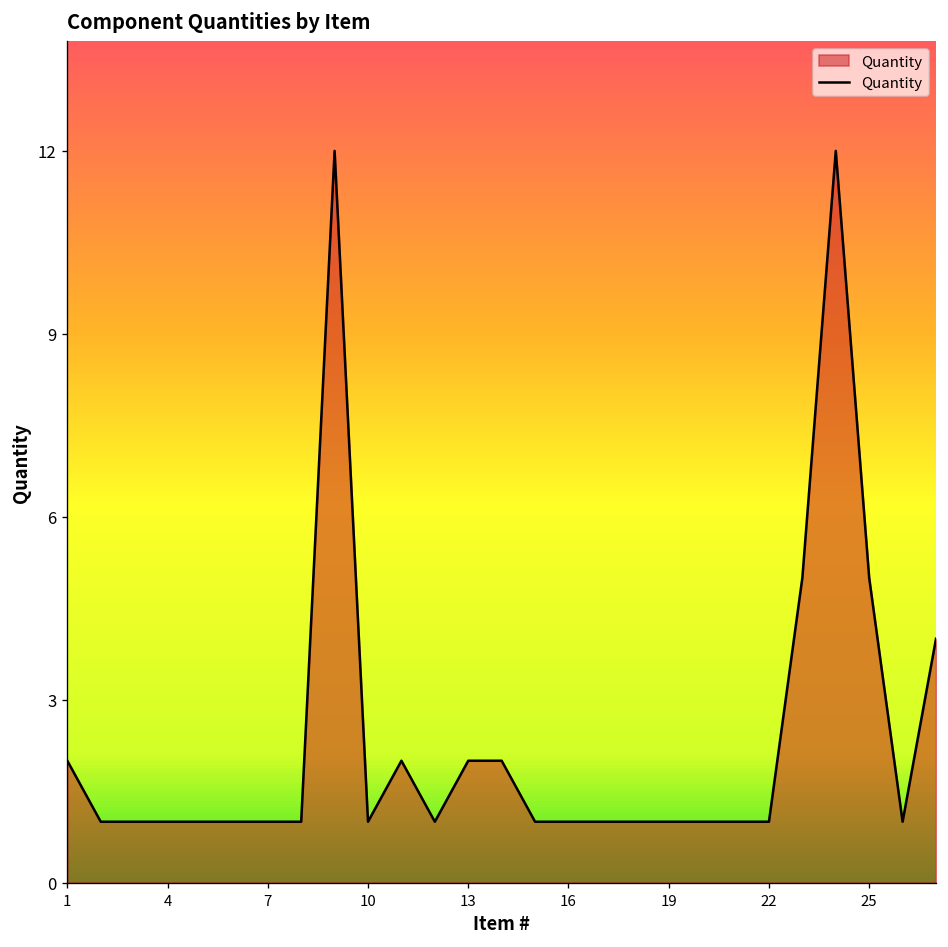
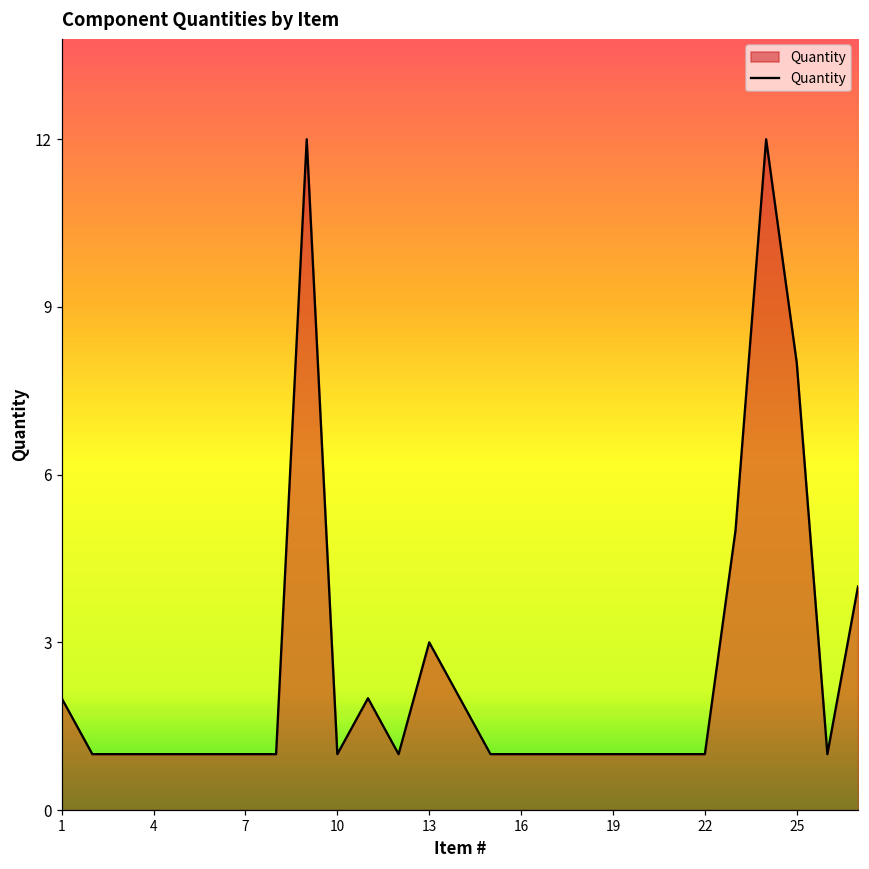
13: 2 -> 3
25: 5 -> 8
